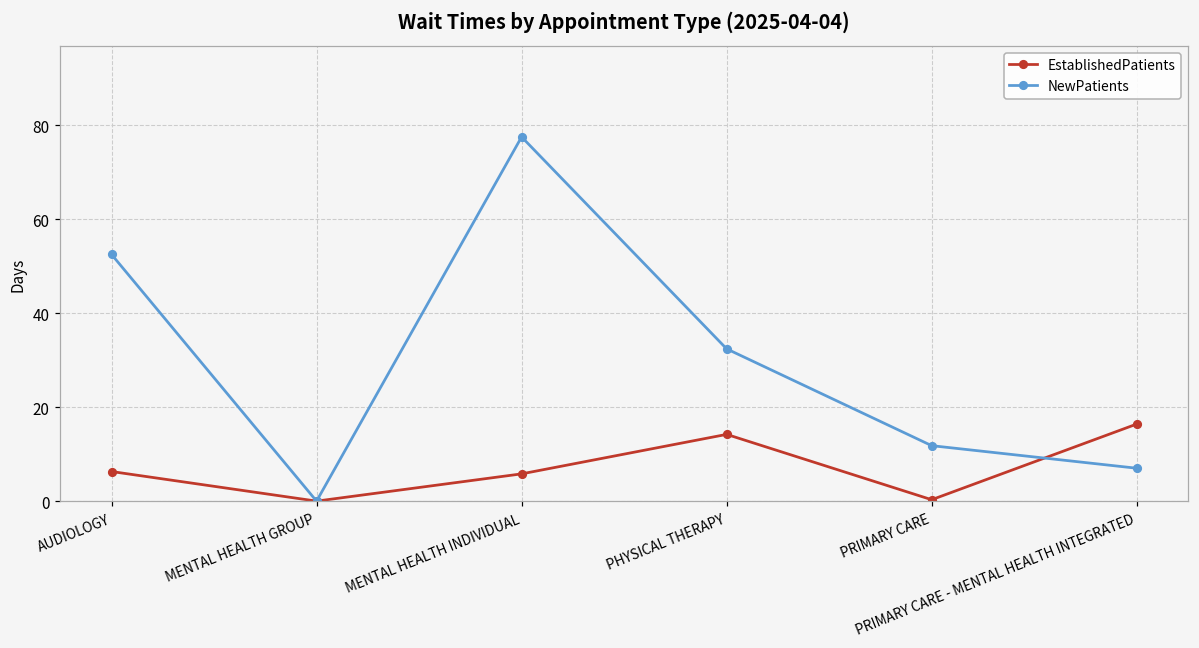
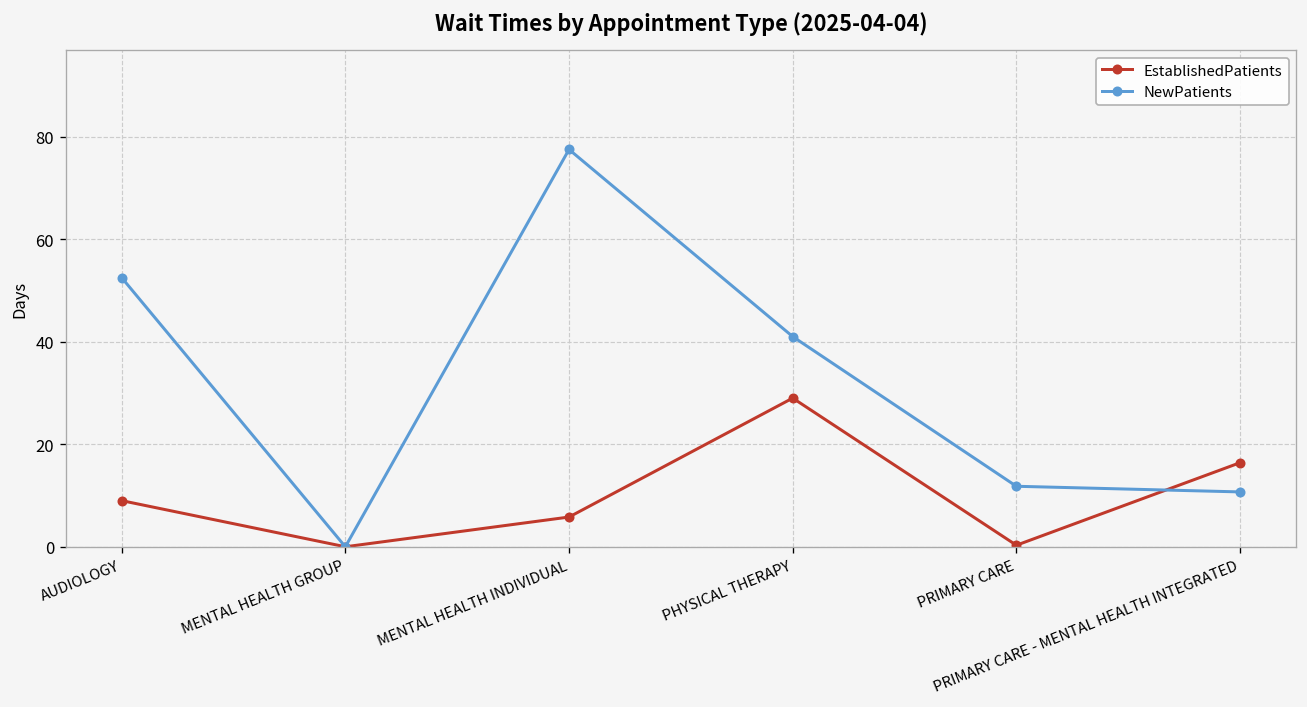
EstablishedPatients, AUDIOLOGY: 6 -> 9
EstablishedPatients, PHYSICAL THERAPY: 14 -> 29
NewPatients, PHYSICAL THERAPY: 32 -> 41
NewPatients, PRIMARY CARE - MENTAL HEALTH INTEGRATED: 7 -> 11
